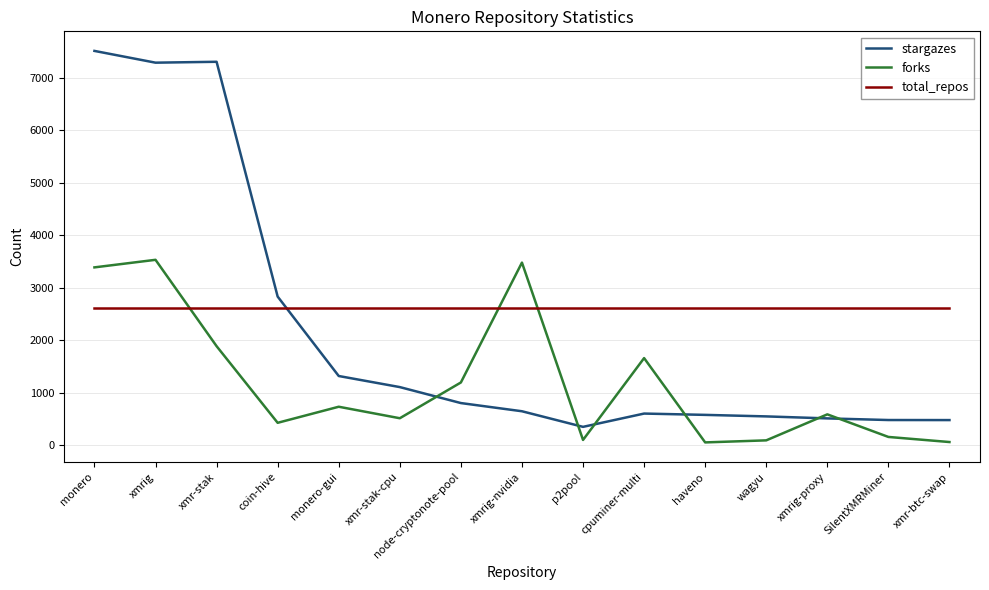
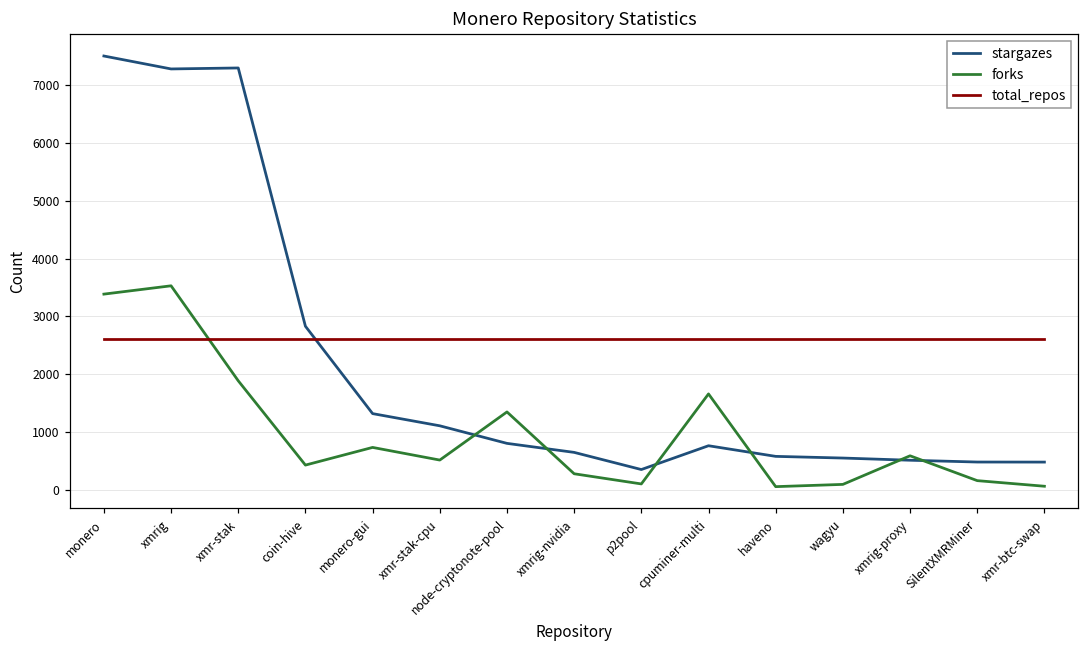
forks, node-cryptonote-pool: 1200 -> 1300
forks, xmrig-nvidia: 3500 -> 300
stargazes, cpuminer-multi: 600 -> 800
